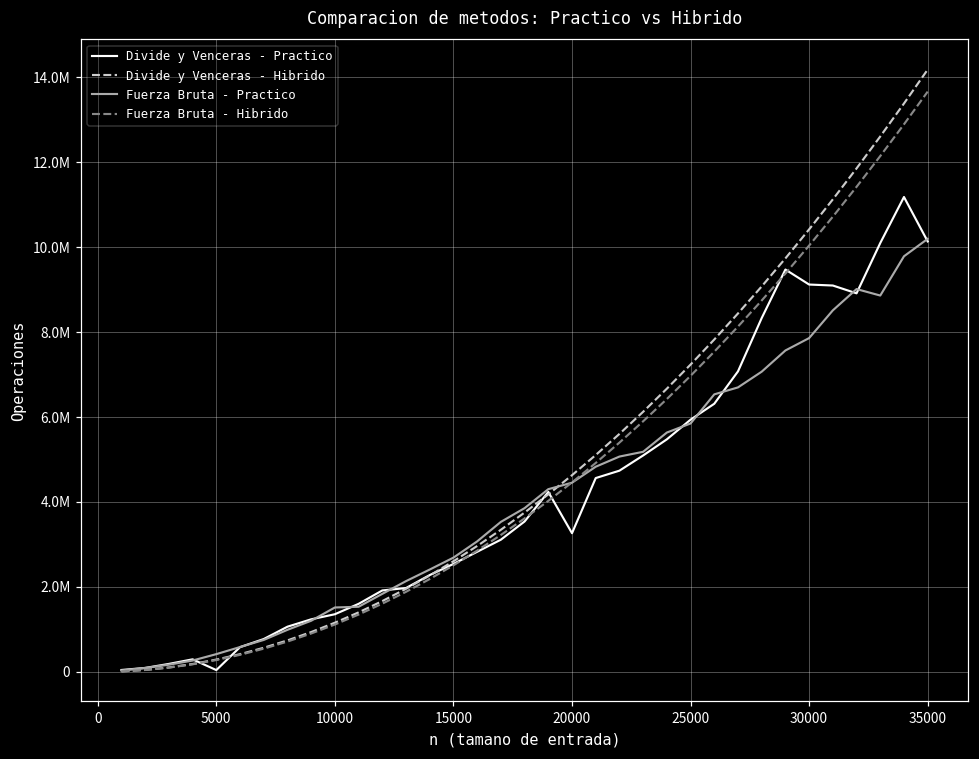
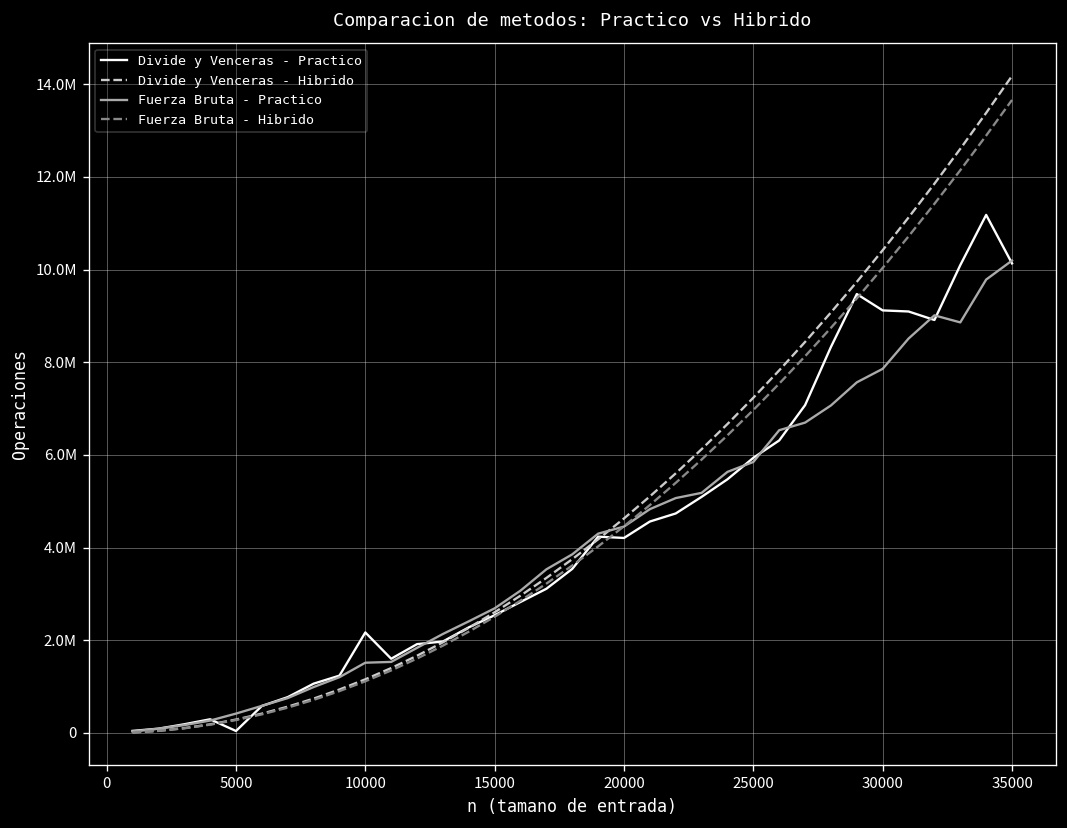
Divide y Venceras - Practico, 10000: 1400000 -> 2200000
Divide y Venceras - Practico, 20000: 3300000 -> 4200000
